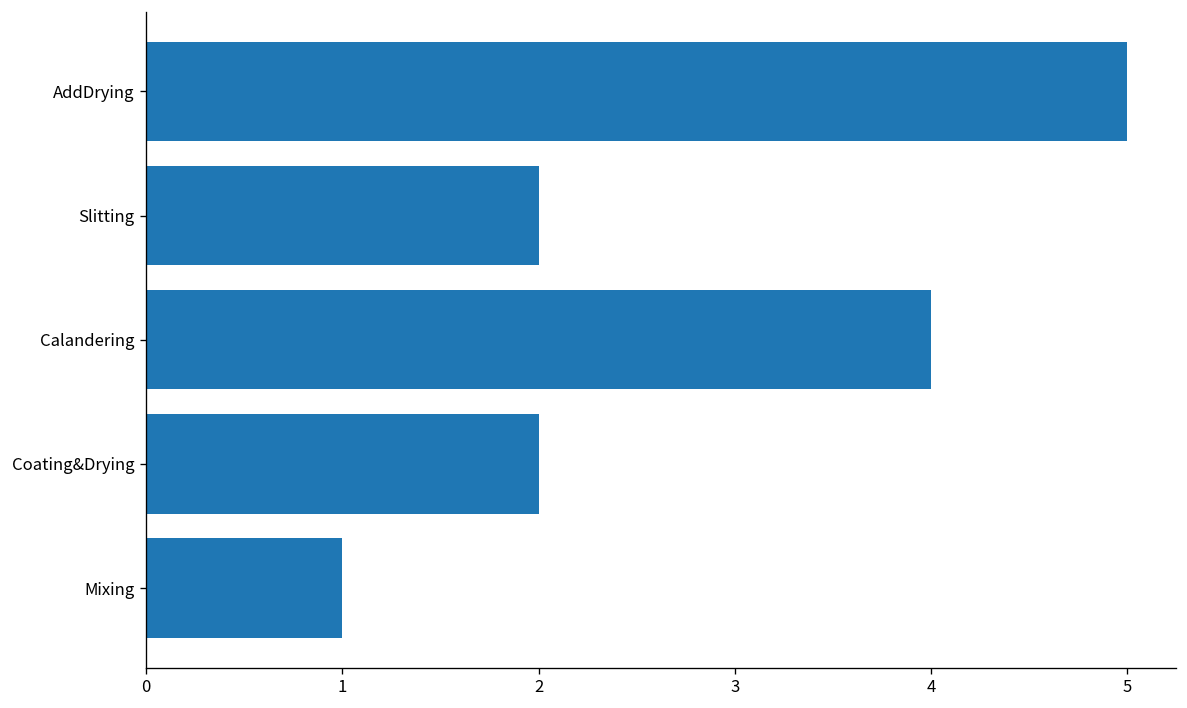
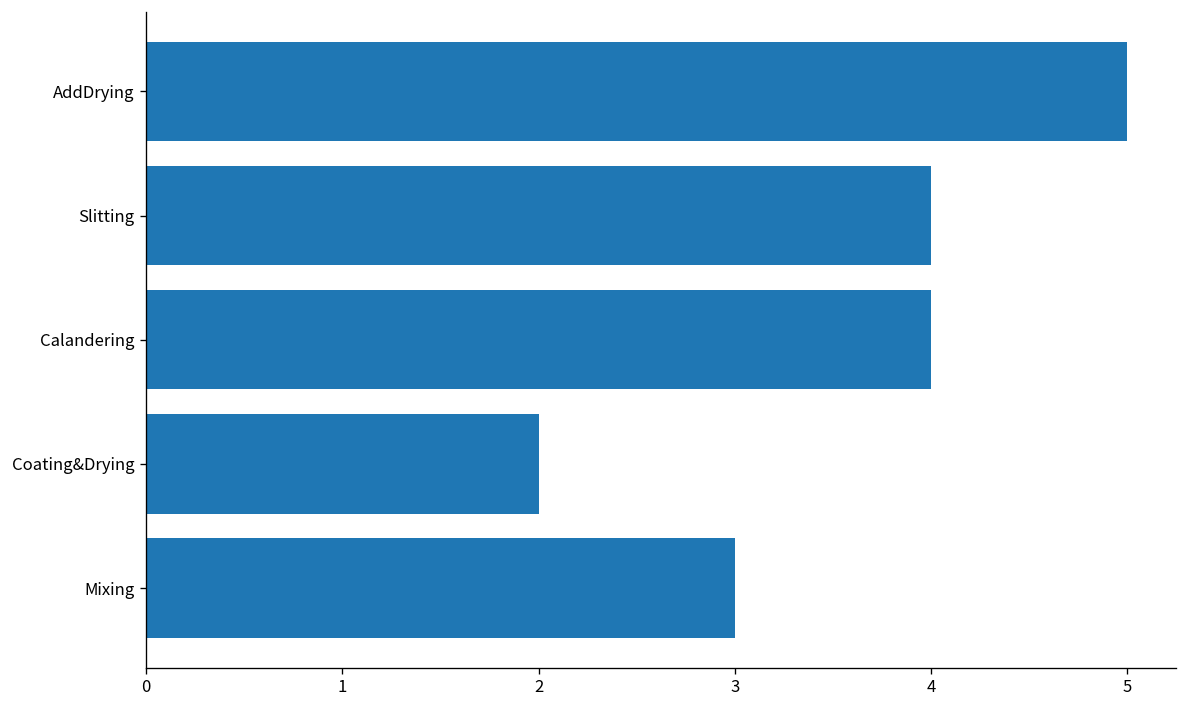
Slitting: 2 -> 4
Mixing: 1 -> 3
